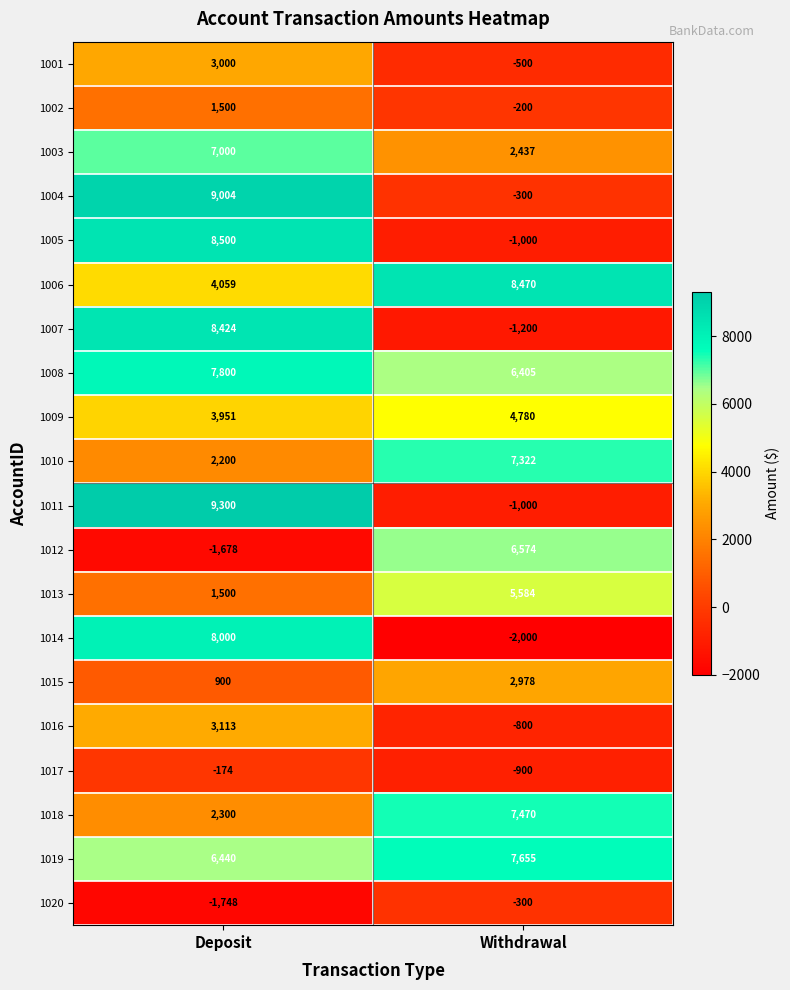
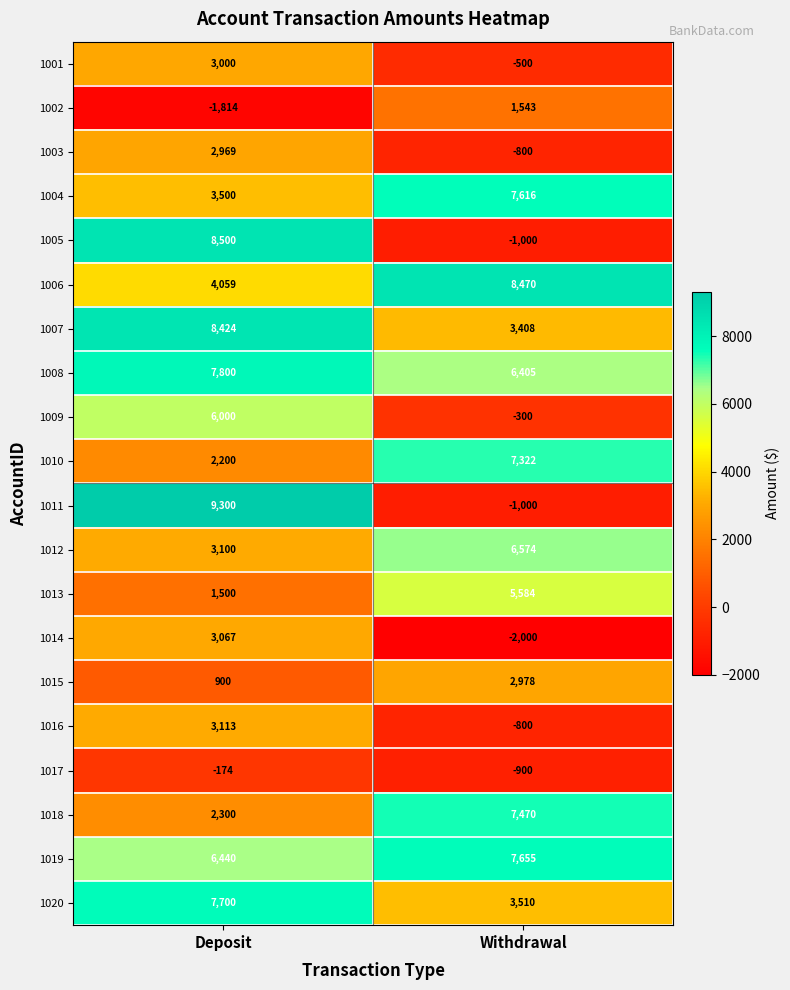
1002, Deposit: 1,500 -> -1,814
1002, Withdrawal: -200 -> 1,543
1003, Deposit: 7,000 -> 2,969
1003, Withdrawal: 2,437 -> -800
1004, Deposit: 9,004 -> 3,500
1004, Withdrawal: -300 -> 7,616
1007, Withdrawal: -1,200 -> 3,408
1009, Deposit: 3,951 -> 6,000
1009, Withdrawal: 4,780 -> -300
1012, Deposit: -1,678 -> 3,100
1014, Deposit: 8,000 -> 3,067
1020, Deposit: -1,748 -> 7,700
1020, Withdrawal: -300 -> 3,510
